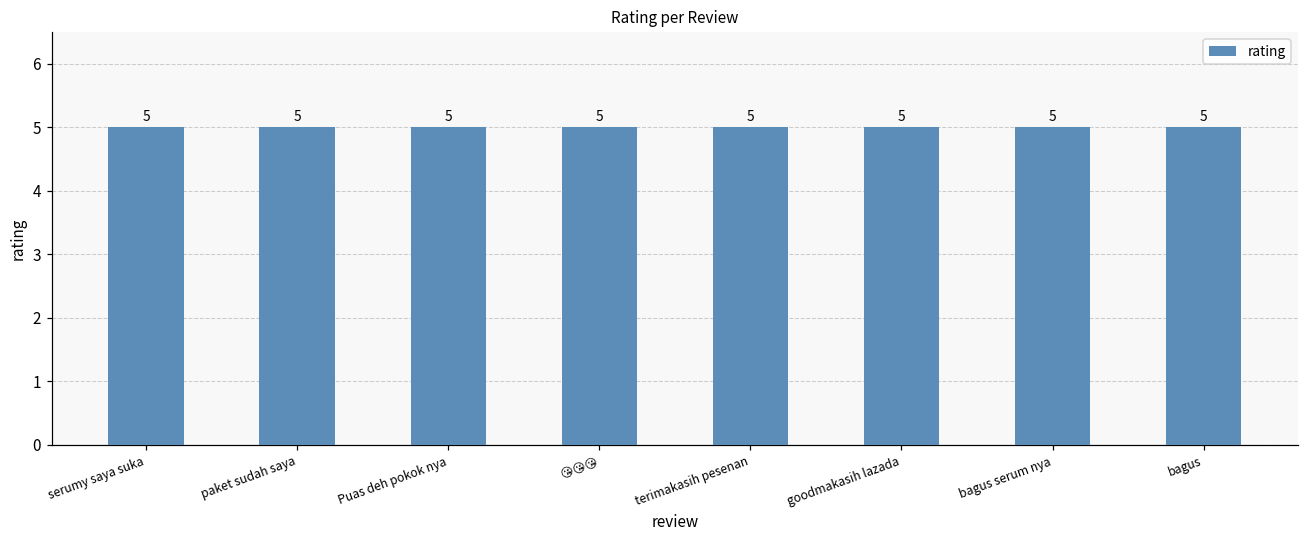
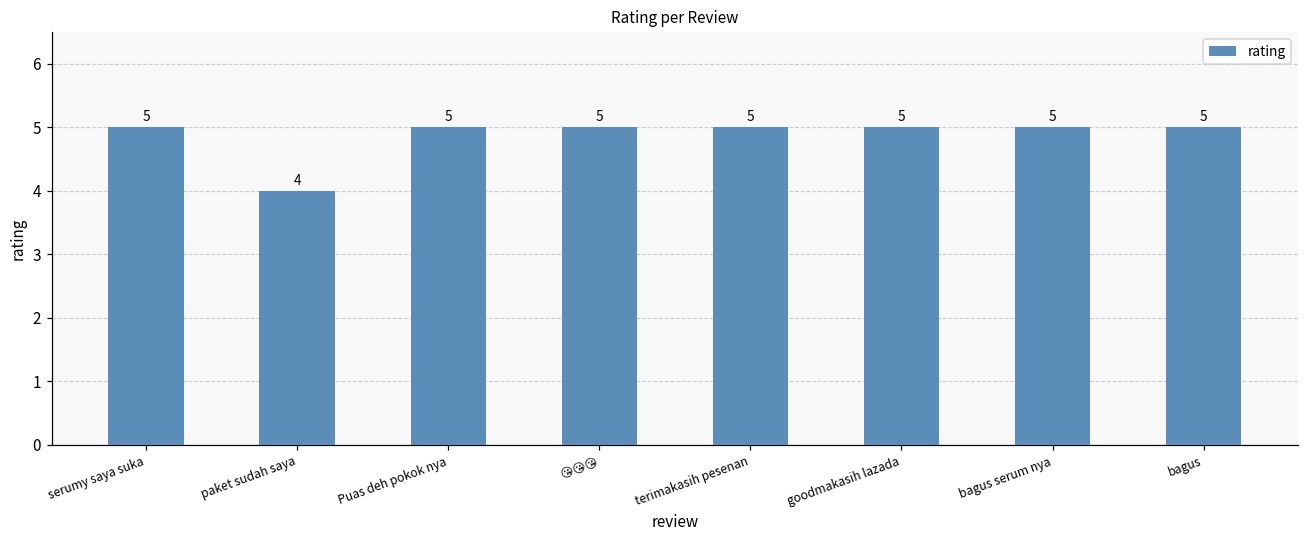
paket sudah saya: 5 -> 4
